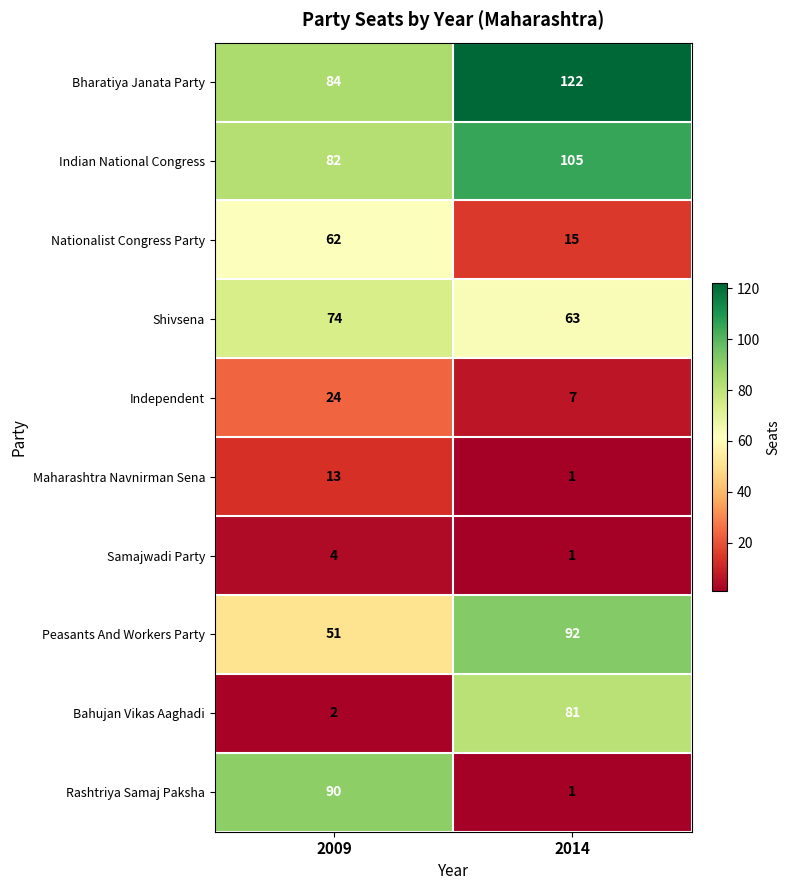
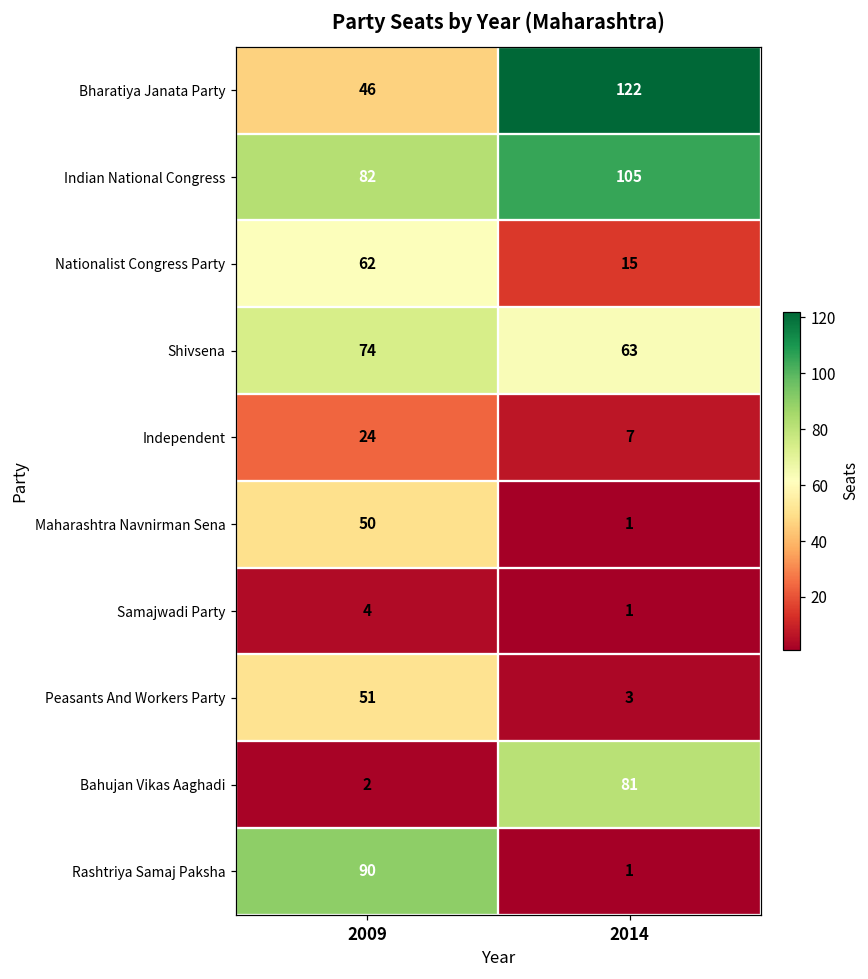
Bharatiya Janata Party, 2009: 84 -> 46
Maharashtra Navnirman Sena, 2009: 13 -> 50
Peasants And Workers Party, 2014: 92 -> 3
